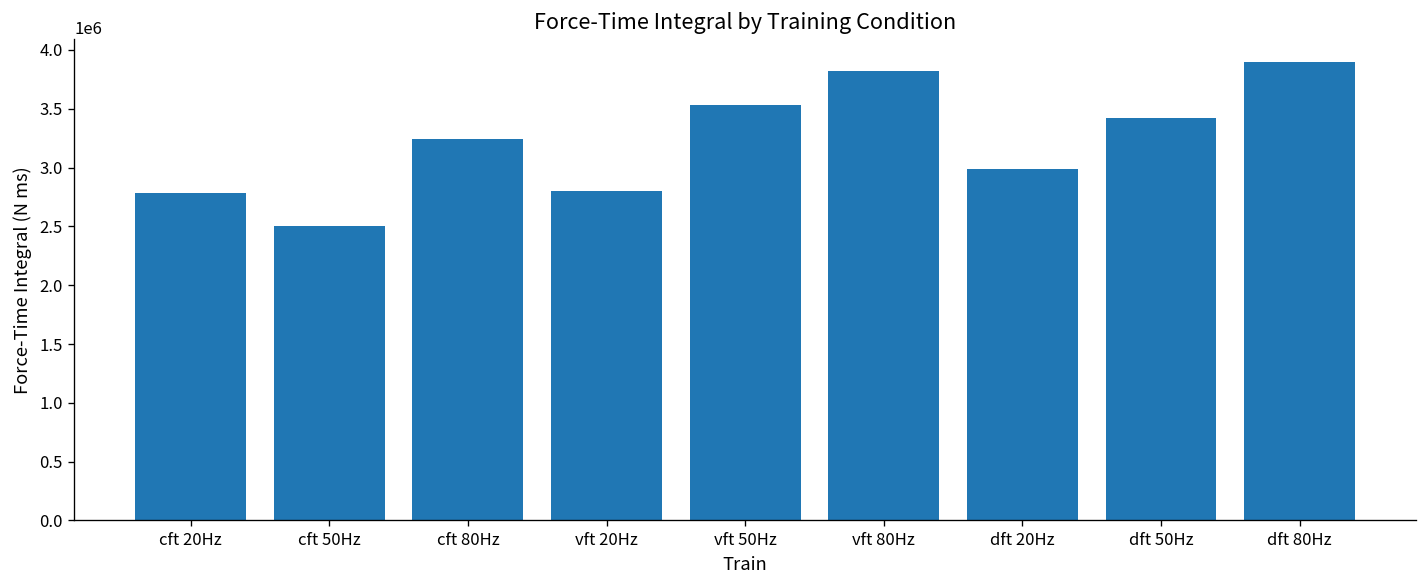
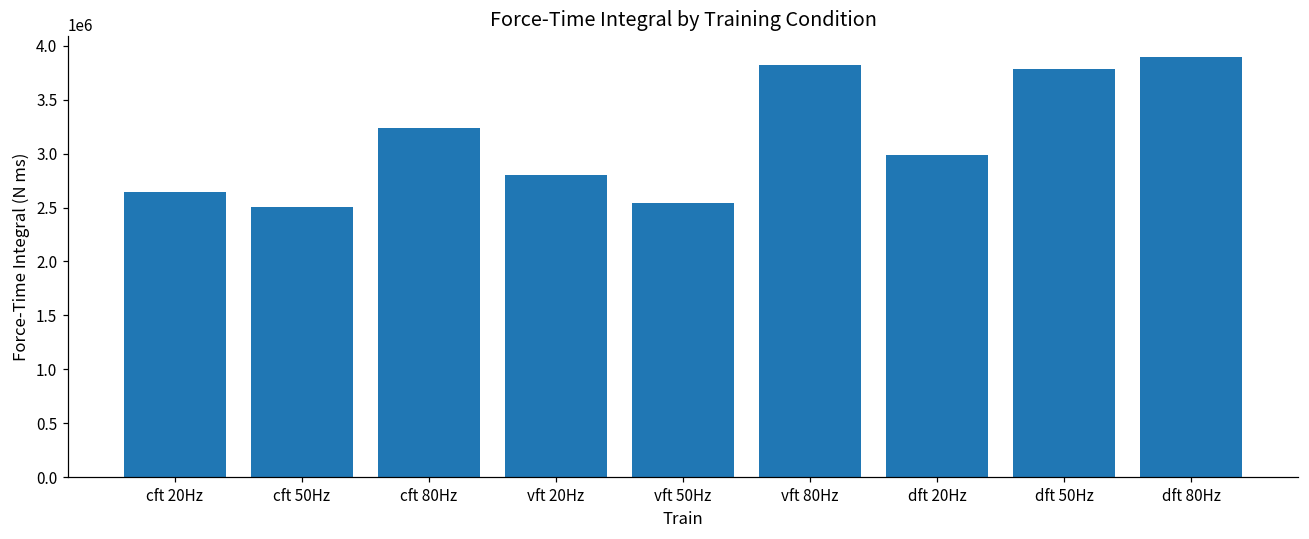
cft 20Hz: 2800000 -> 2600000
vft 50Hz: 3500000 -> 2500000
dft 50Hz: 3400000 -> 3800000
